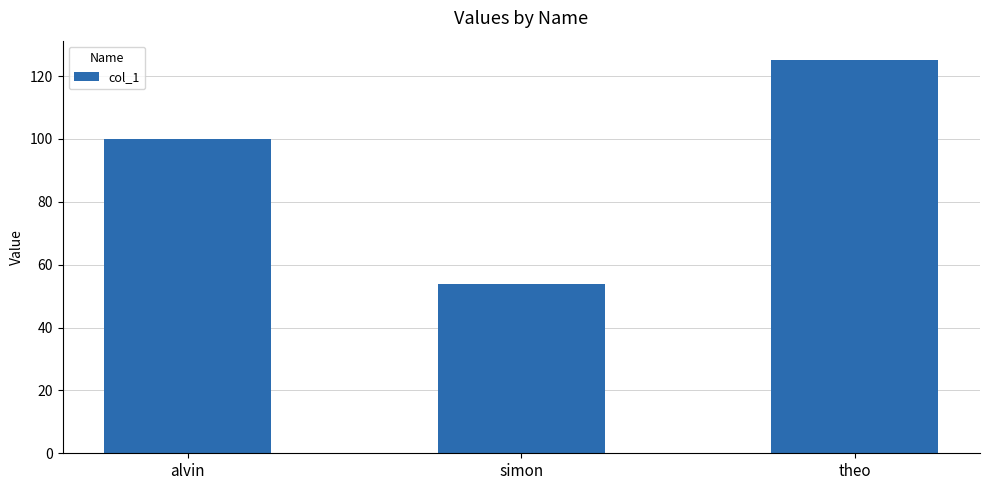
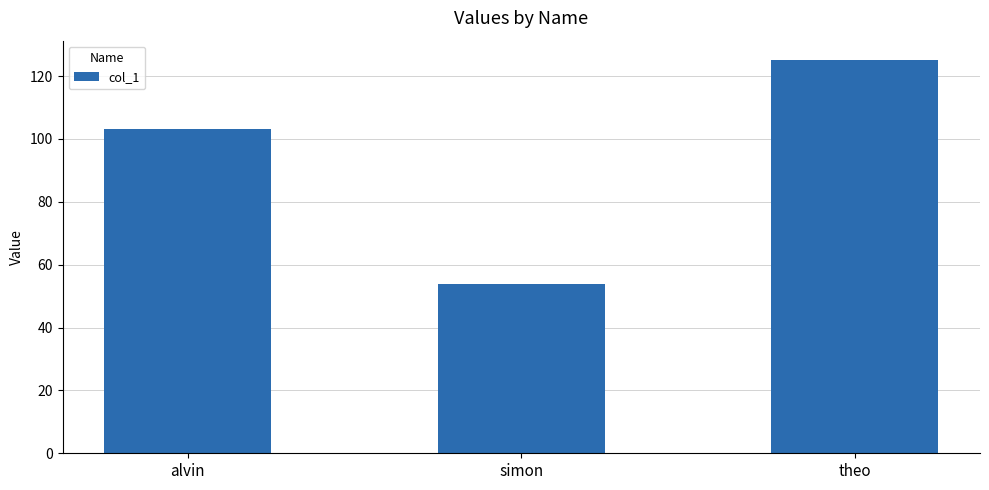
alvin: 100 -> 103
